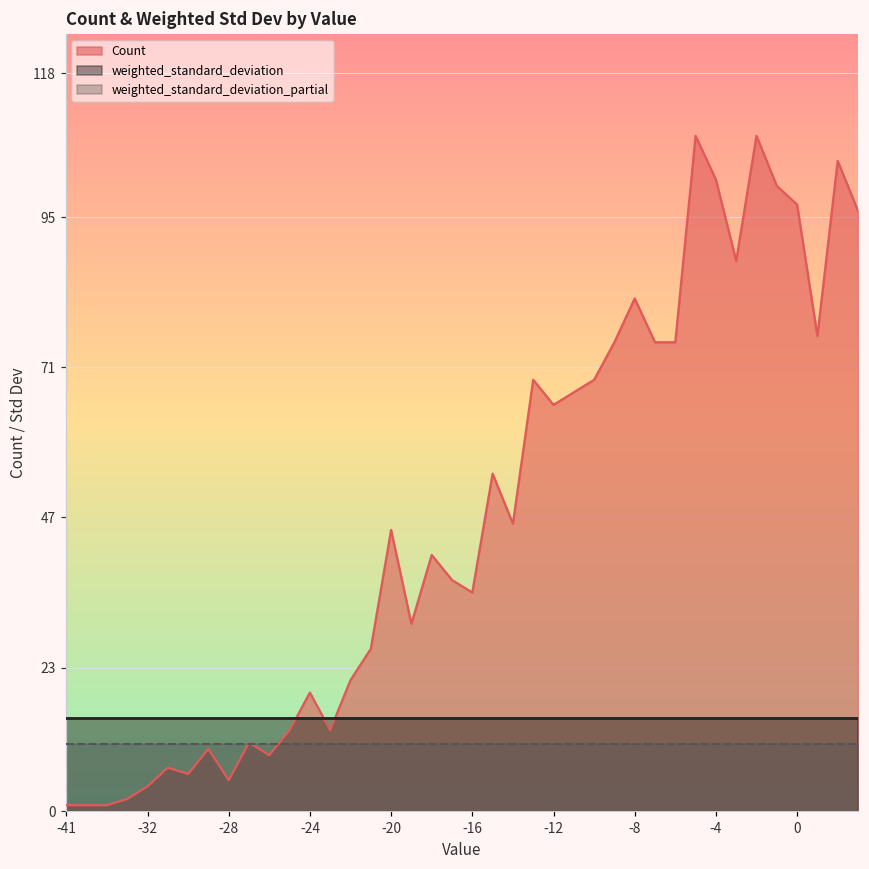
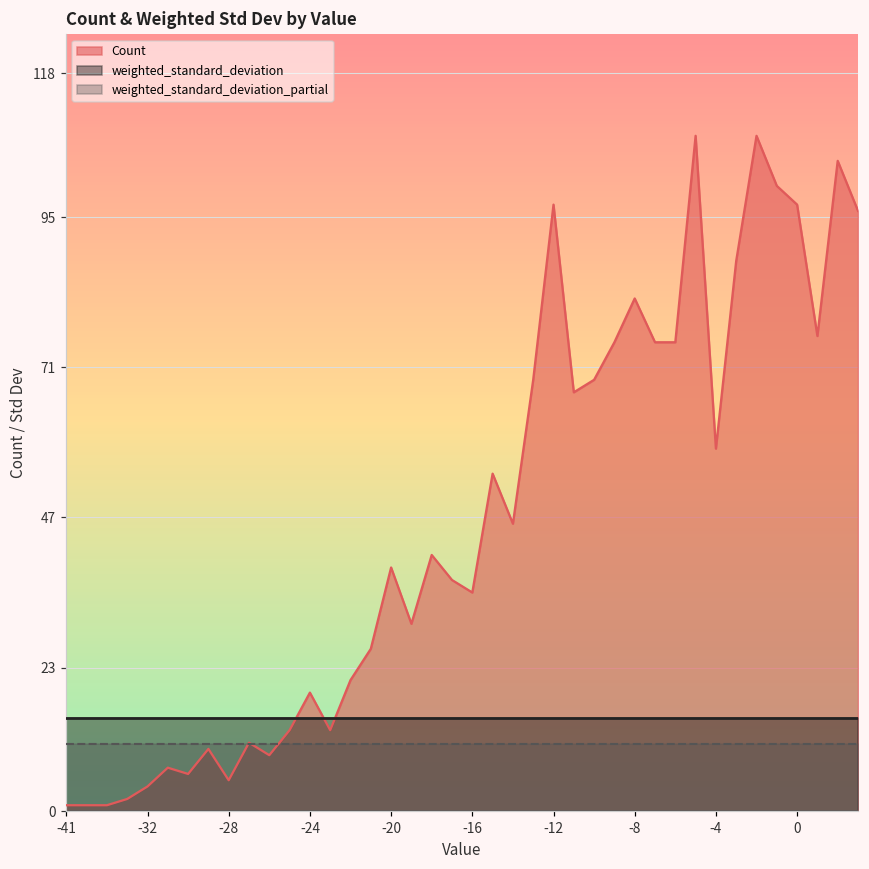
Count, -20: 45 -> 39
Count, -12: 65 -> 97
Count, -4: 101 -> 58
